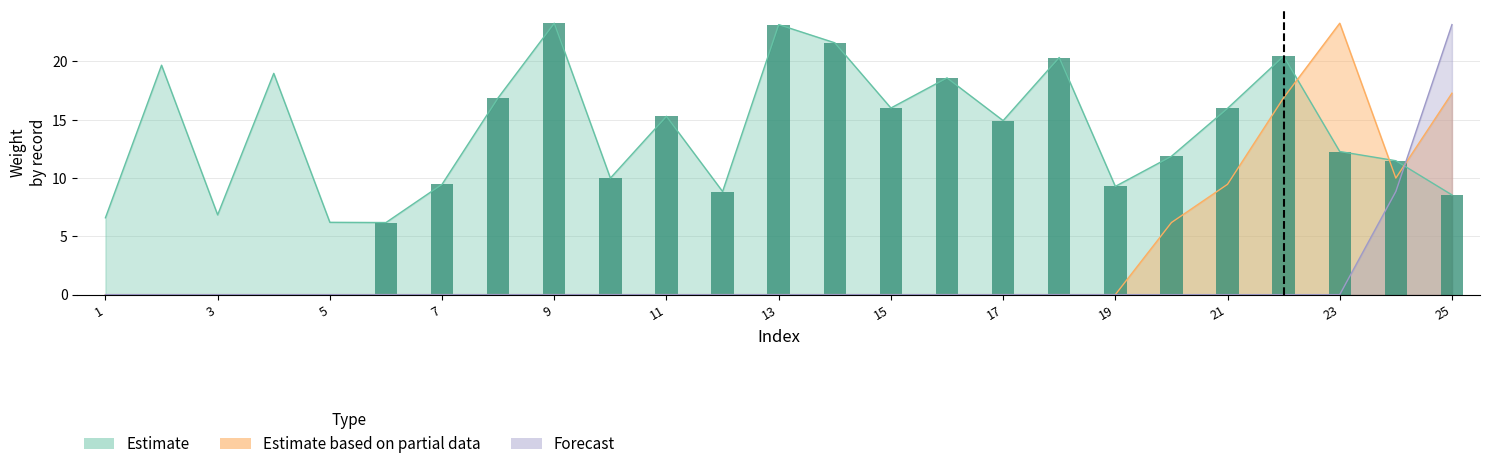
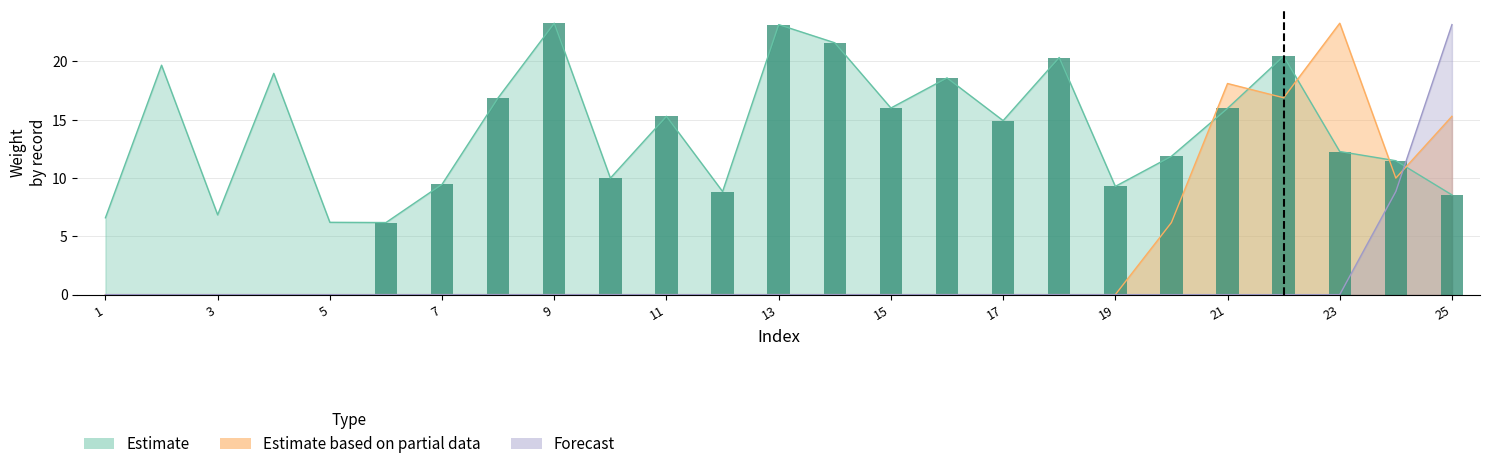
Estimate based on partial data, 21: 9.5 -> 18.1
Estimate based on partial data, 25: 17.3 -> 15.3
